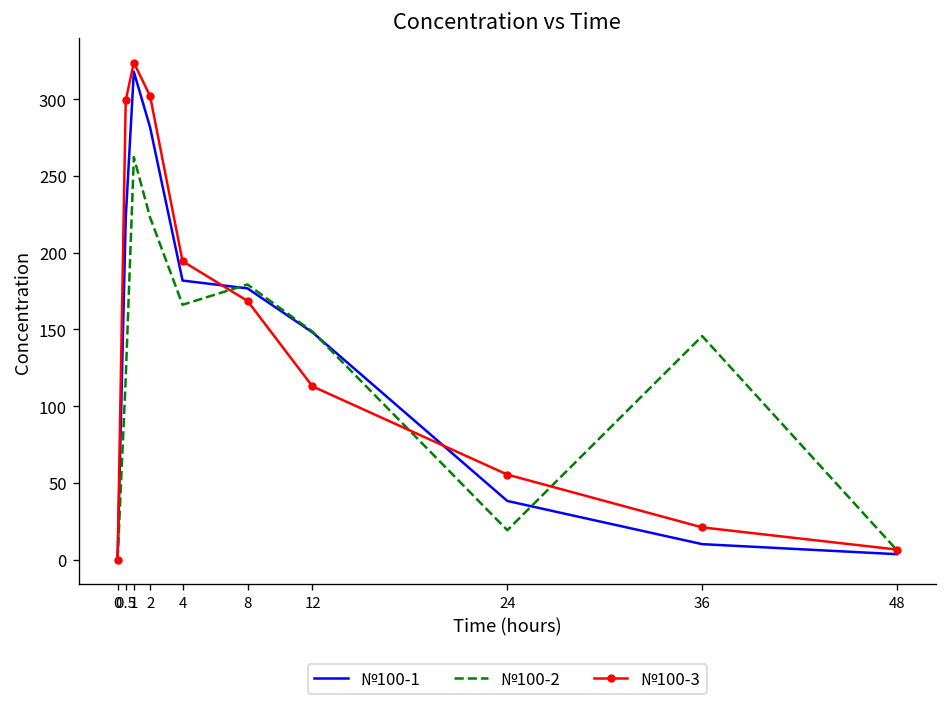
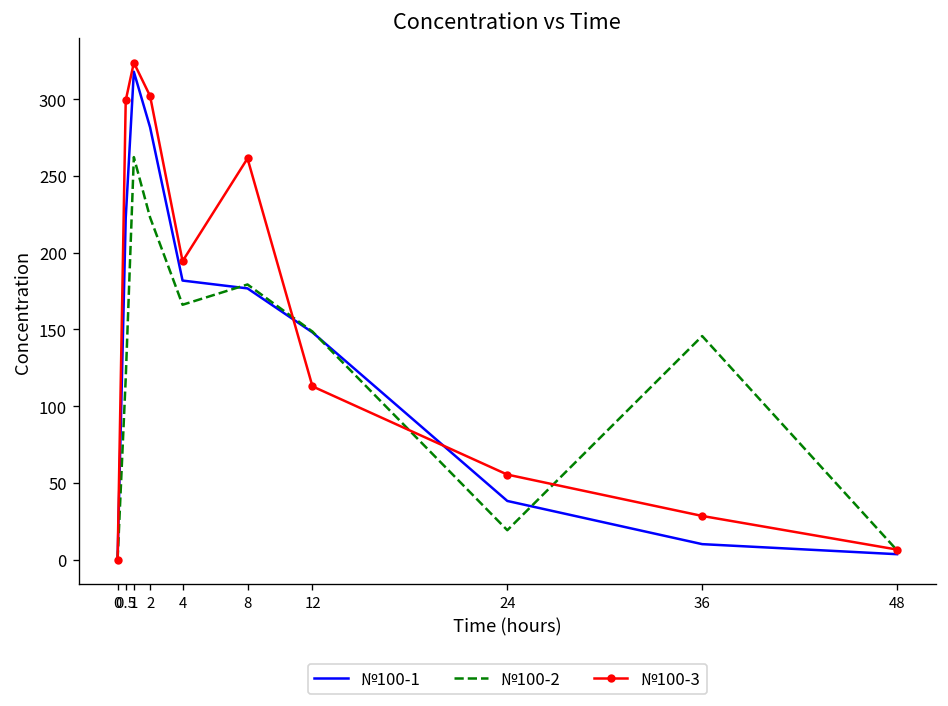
№100-3, 8: 169 -> 261
№100-3, 36: 21 -> 28
